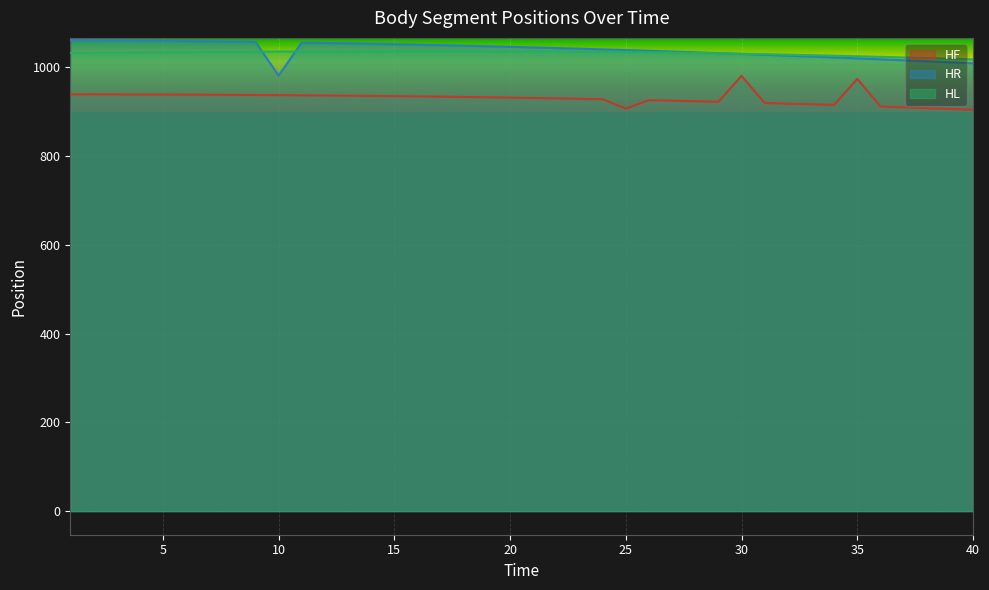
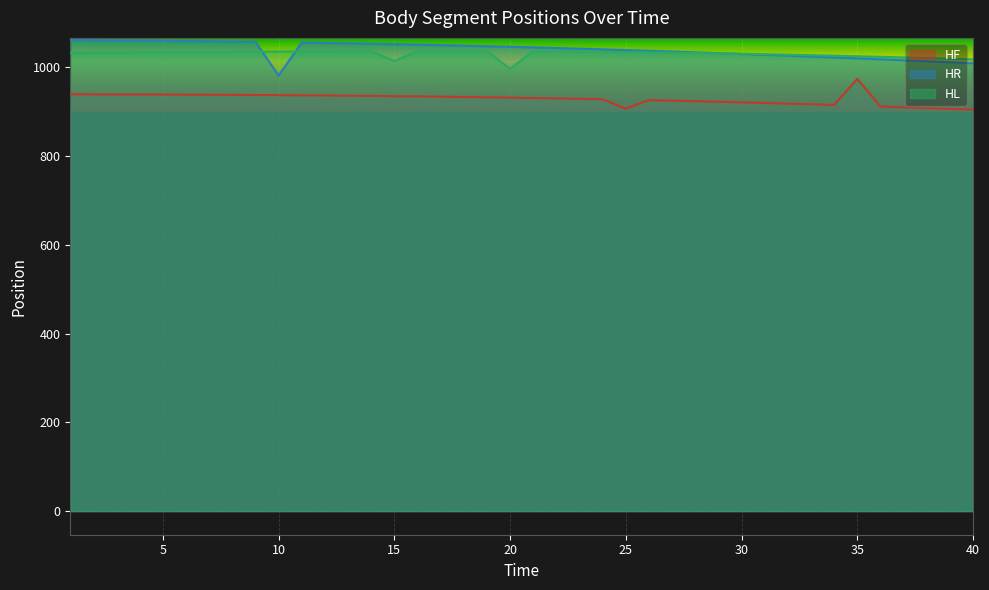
HL, 15: 1040 -> 1010
HL, 20: 1040 -> 1000
HF, 30: 980 -> 920
